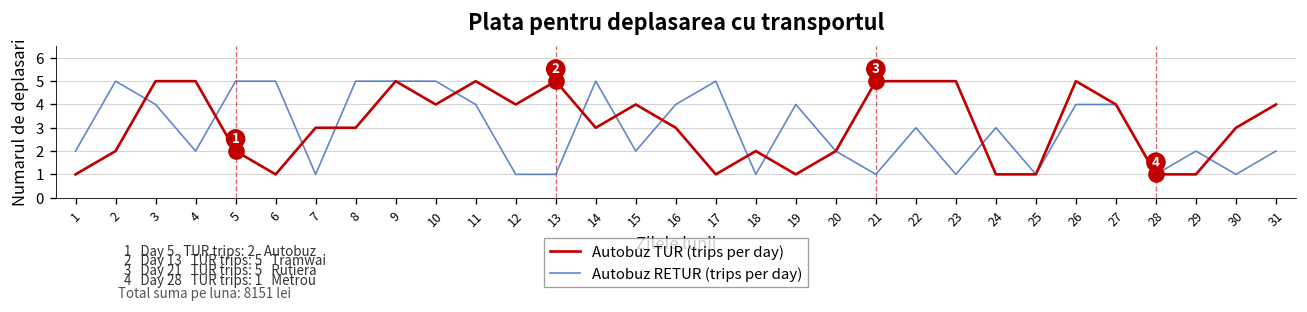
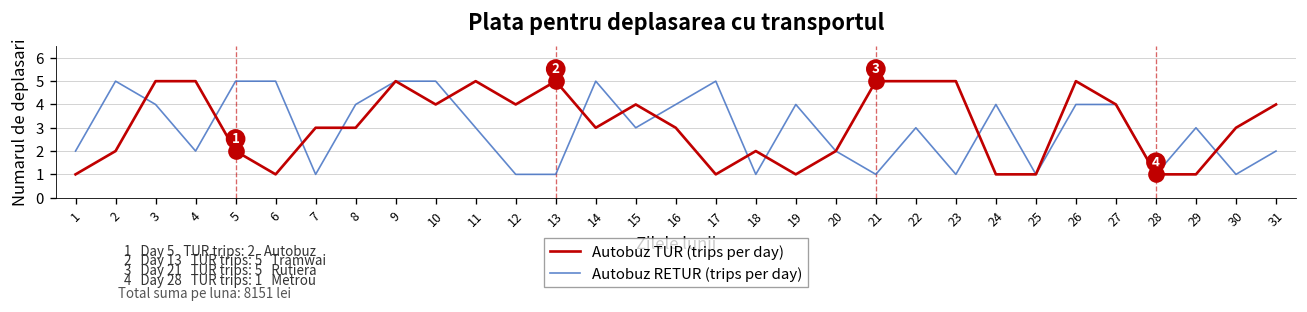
Autobuz RETUR (trips per day), 8: 5 -> 4
Autobuz RETUR (trips per day), 11: 4 -> 3
Autobuz RETUR (trips per day), 15: 2 -> 3
Autobuz RETUR (trips per day), 24: 3 -> 4
Autobuz RETUR (trips per day), 29: 2 -> 3
